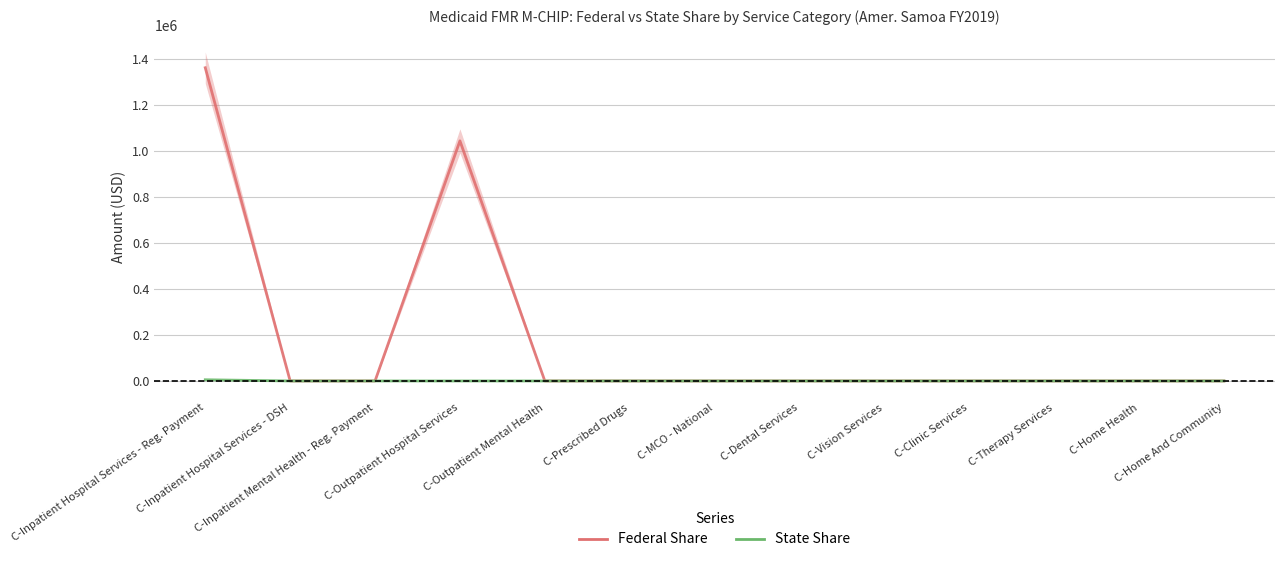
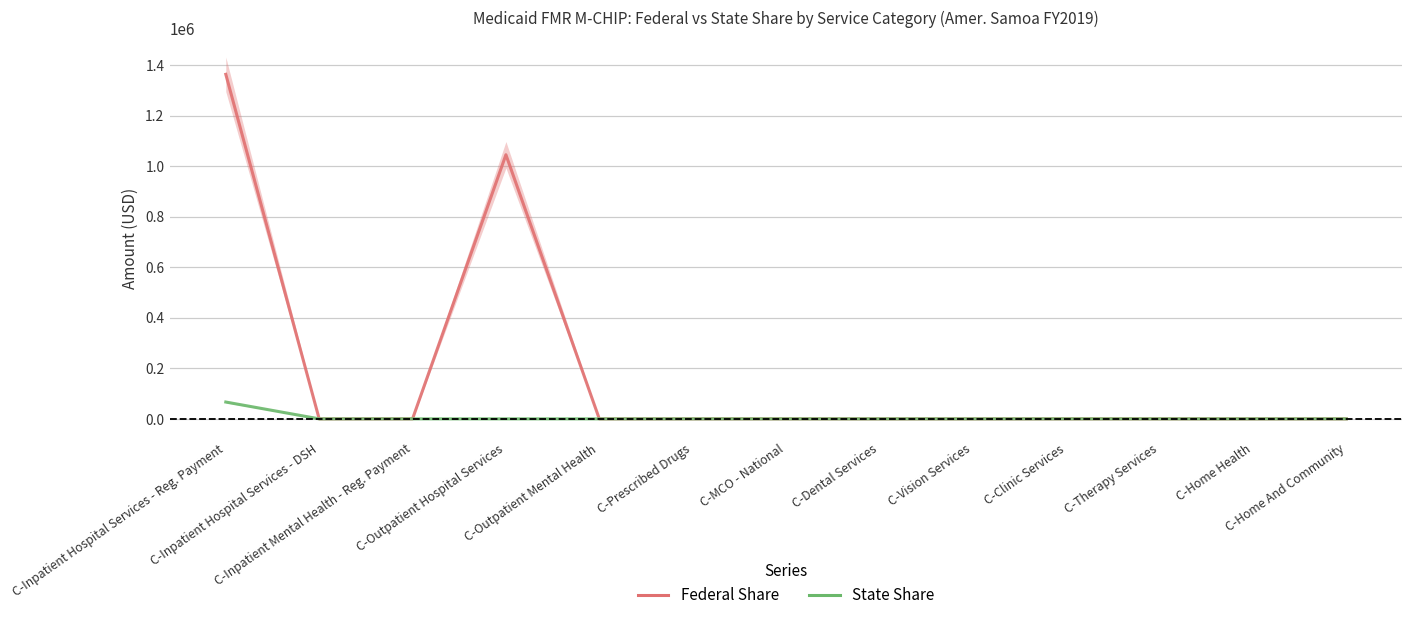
State Share, C-Inpatient Hospital Services - Reg. Payment: 10000 -> 70000
